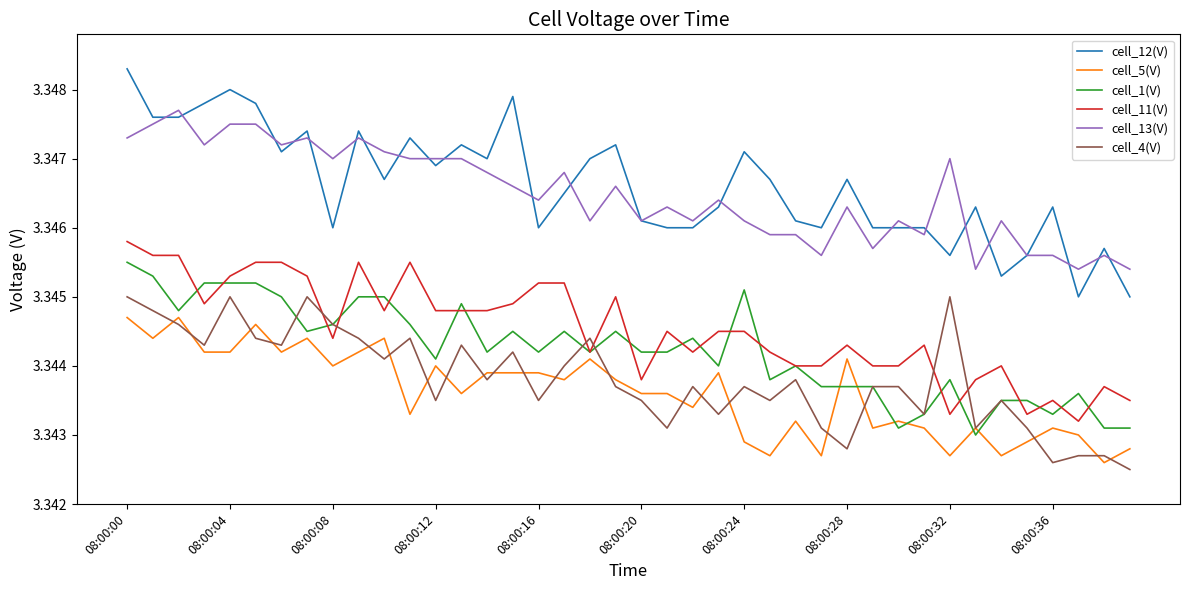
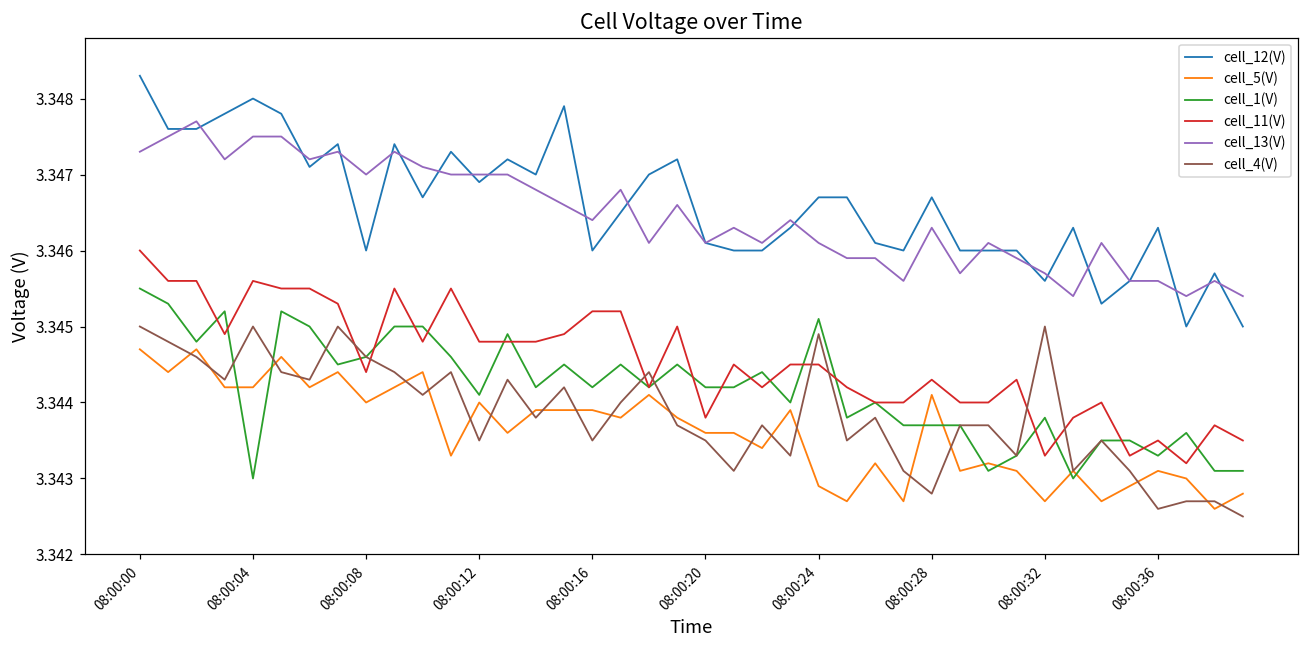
cell_11(V), 08:00:00: 3.3458 -> 3.3460
cell_1(V), 08:00:04: 3.3452 -> 3.3430
cell_11(V), 08:00:04: 3.3453 -> 3.3456
cell_12(V), 08:00:24: 3.3471 -> 3.3467
cell_4(V), 08:00:24: 3.3437 -> 3.3449
cell_13(V), 08:00:32: 3.3470 -> 3.3457
